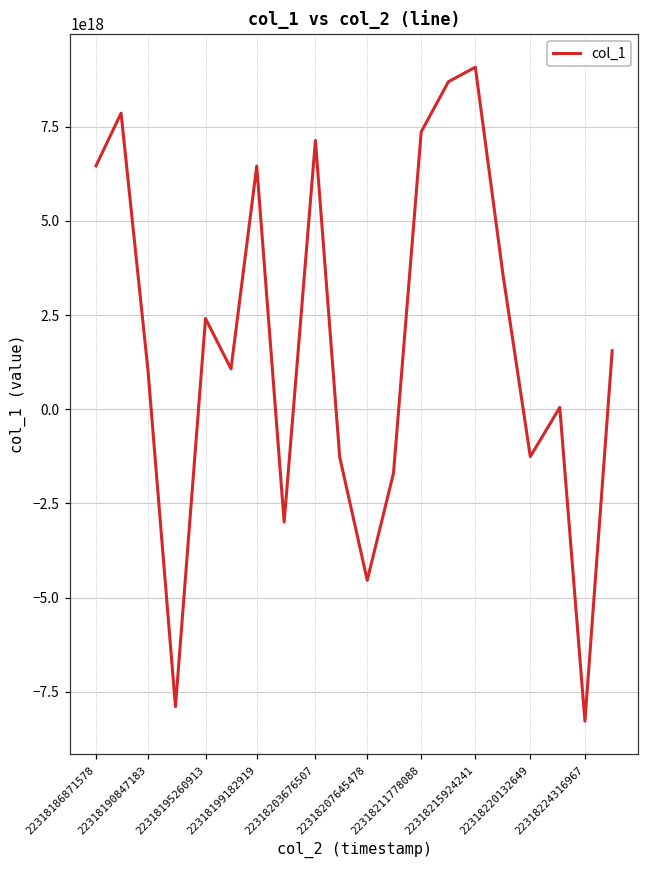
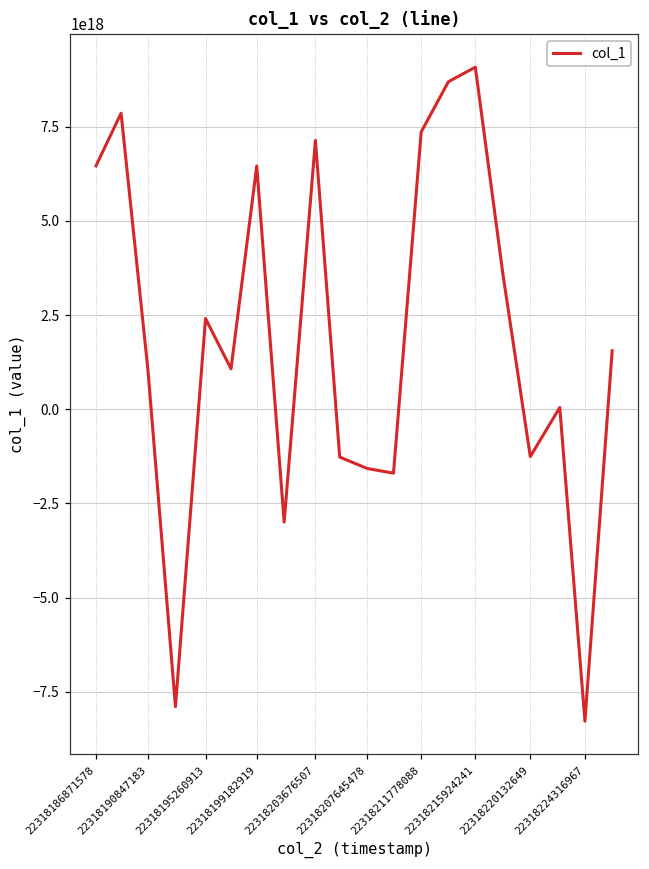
22318207645478: -4500000000000000000 -> -1600000000000000000
